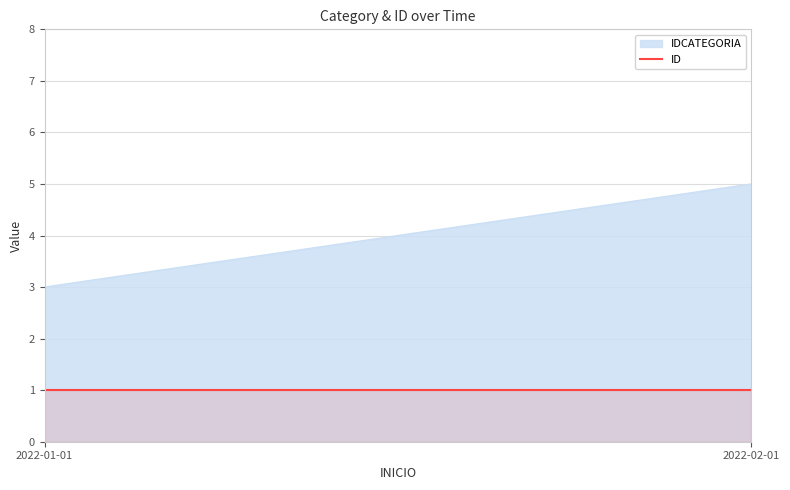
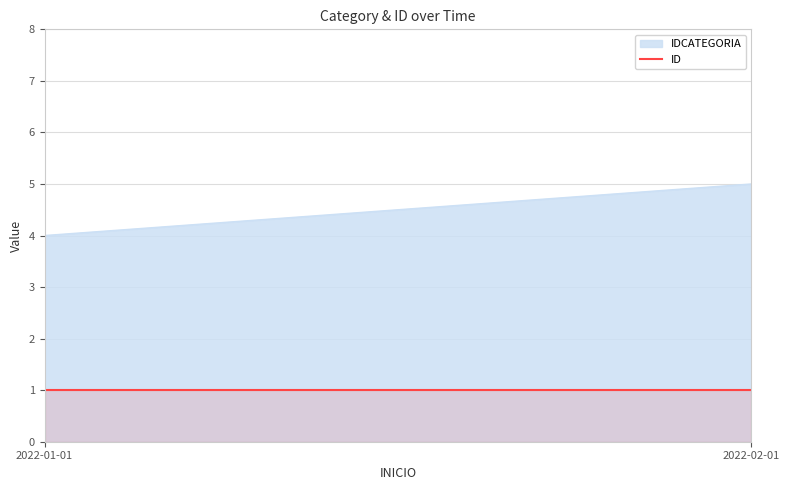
IDCATEGORIA, 2022-01-01: 3 -> 4
